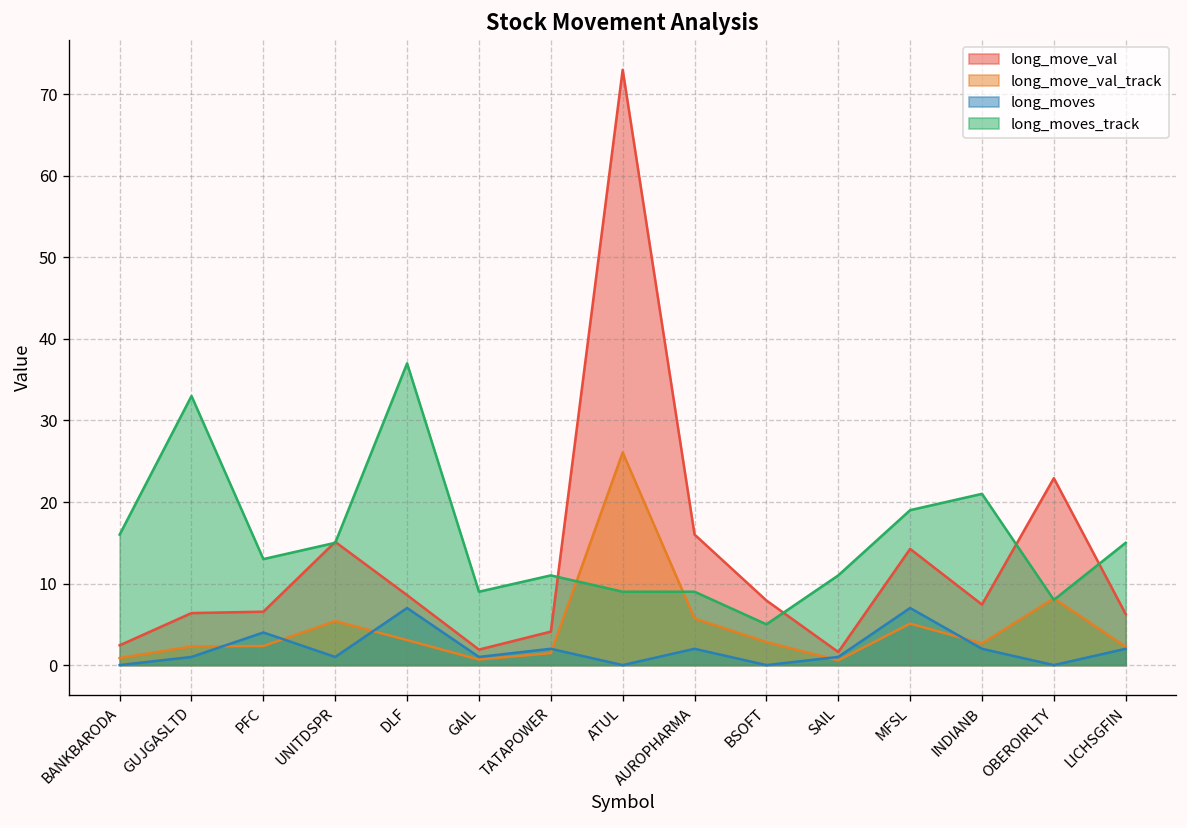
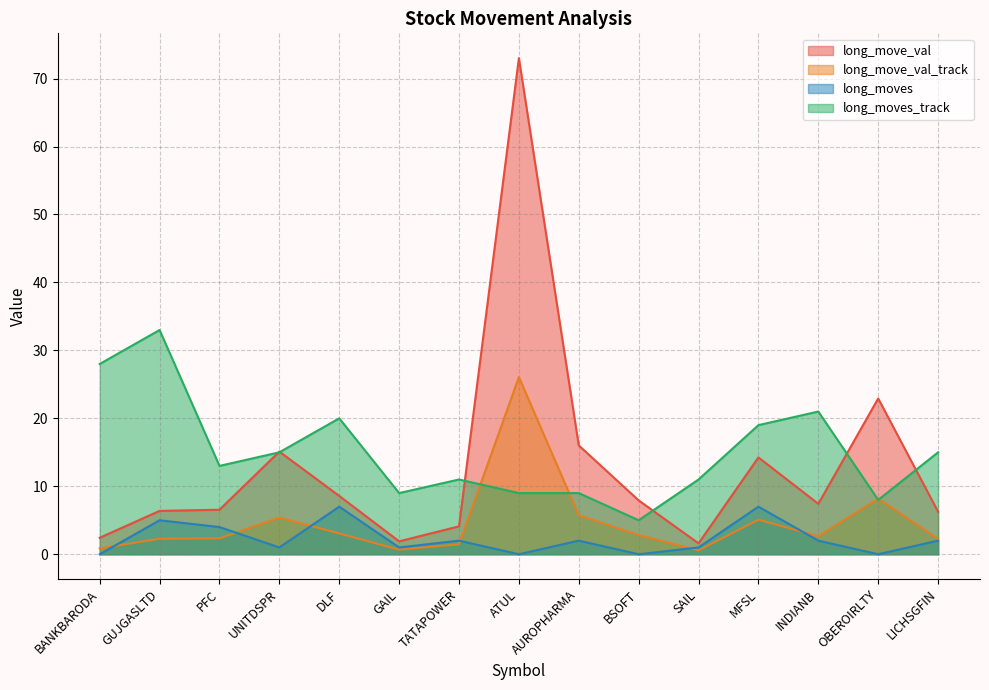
long_moves_track, BANKBARODA: 16 -> 28
long_moves, GUJGASLTD: 1 -> 5
long_moves_track, DLF: 37 -> 20
